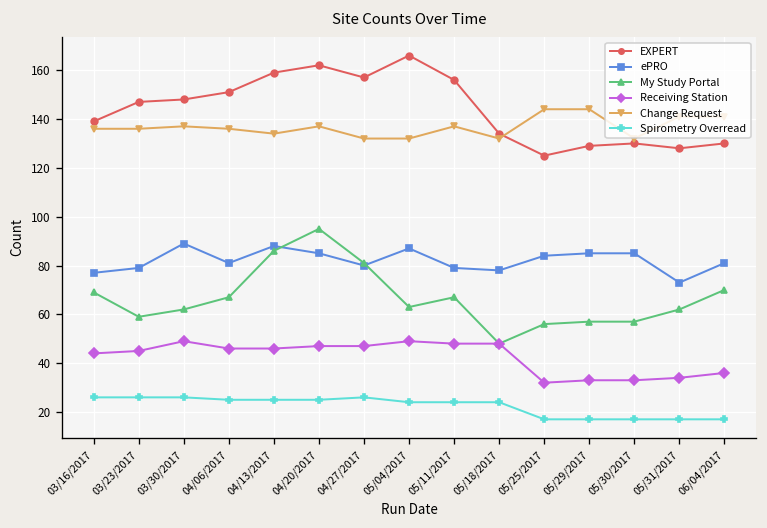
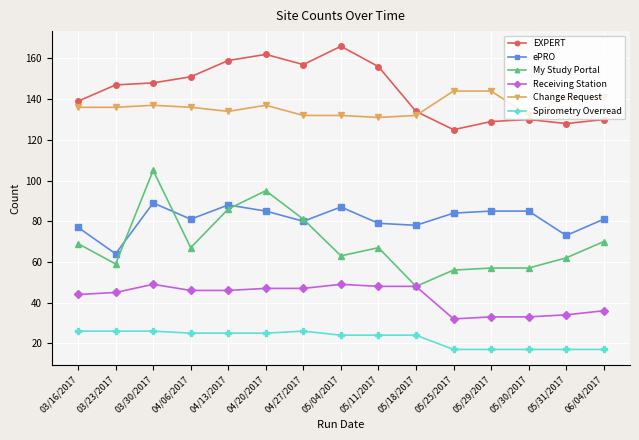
ePRO, 03/23/2017: 79 -> 64
My Study Portal, 03/30/2017: 62 -> 105
Change Request, 05/11/2017: 137 -> 131
